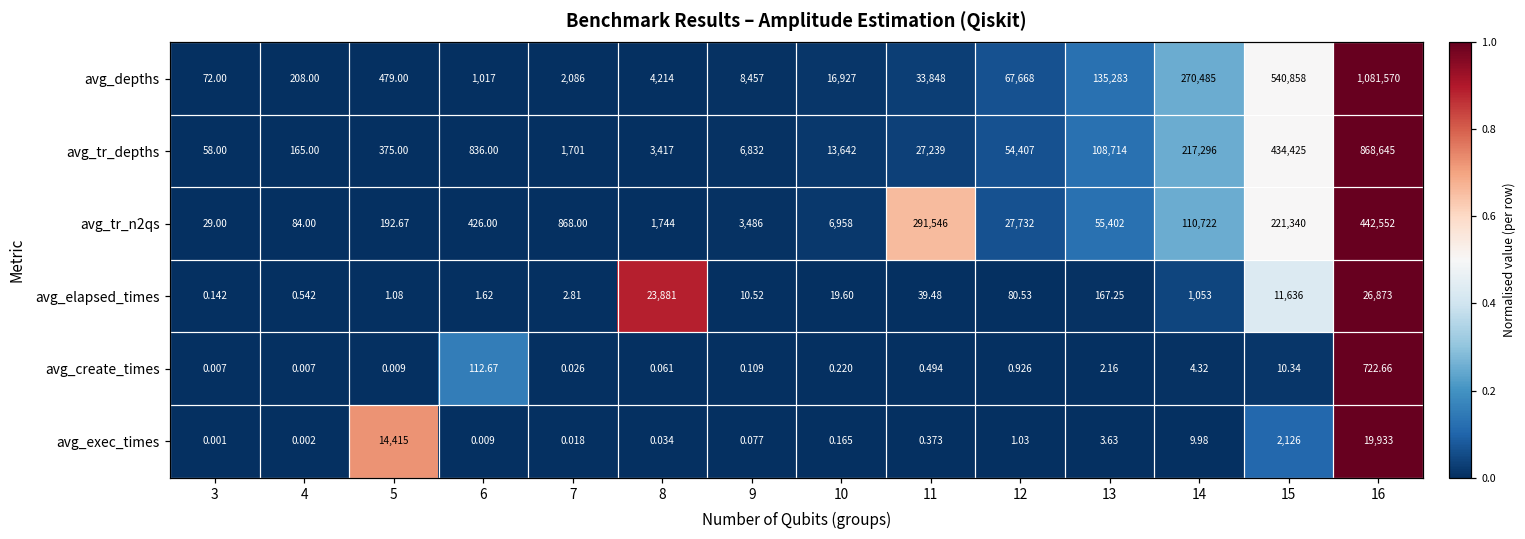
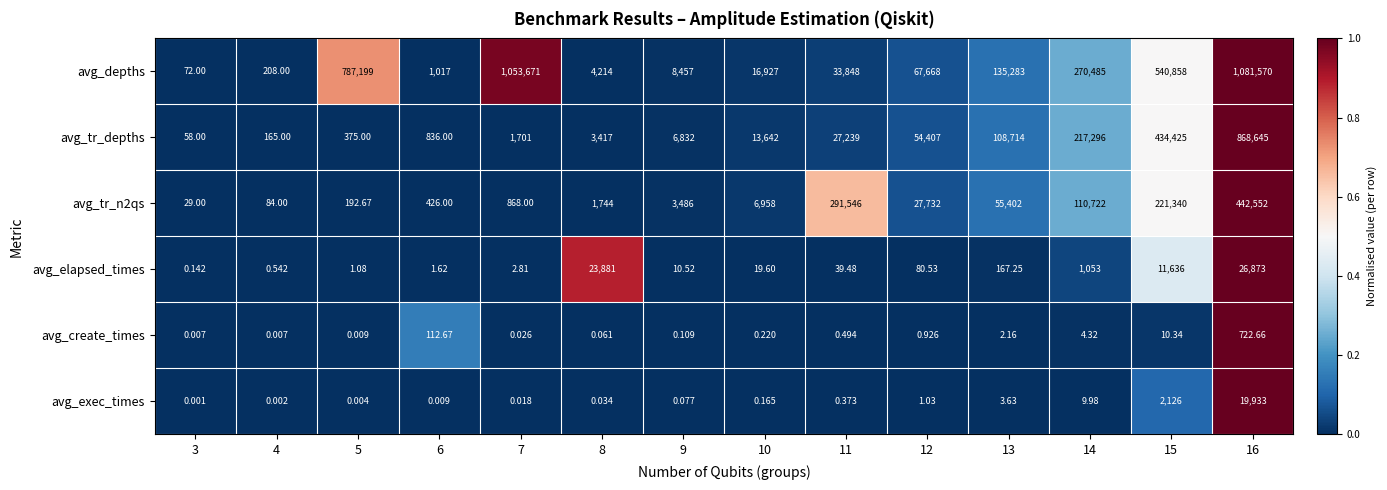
avg_depths, 5: 479.00 -> 787,199
avg_depths, 7: 2,086 -> 1,053,671
avg_exec_times, 5: 14,415 -> 0.004
